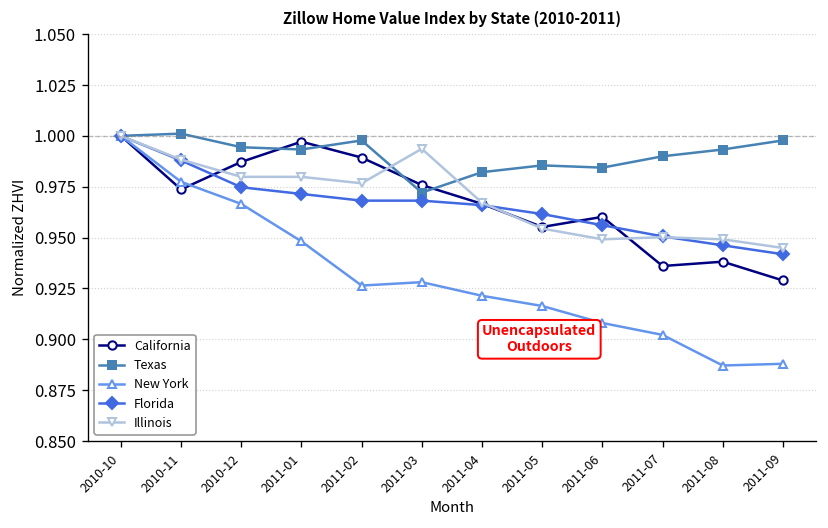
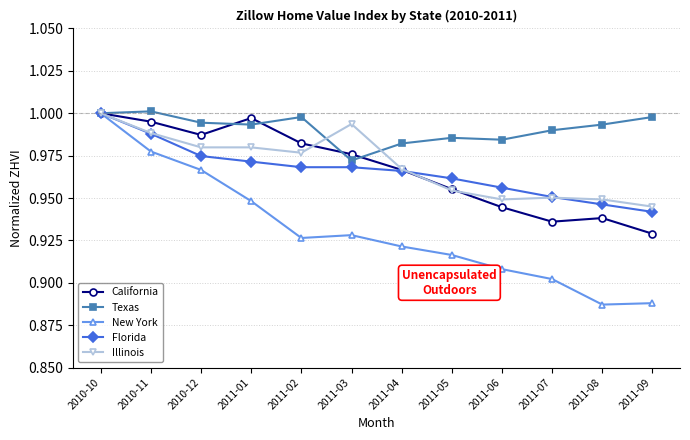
California, 2010-11: 0.974 -> 0.995
California, 2011-02: 0.989 -> 0.982
California, 2011-06: 0.960 -> 0.945
